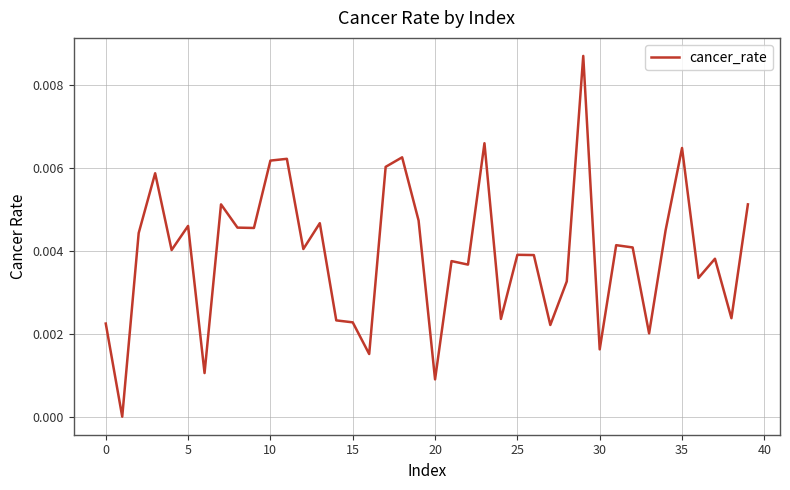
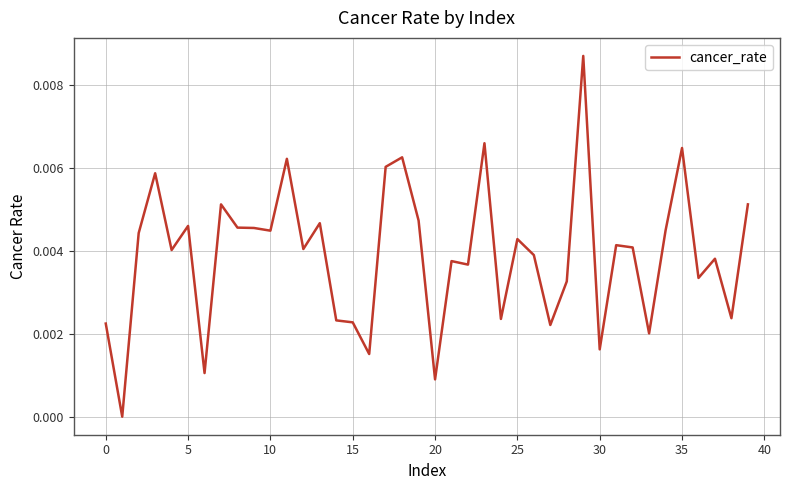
10: 0.0062 -> 0.0045
25: 0.0039 -> 0.0043
